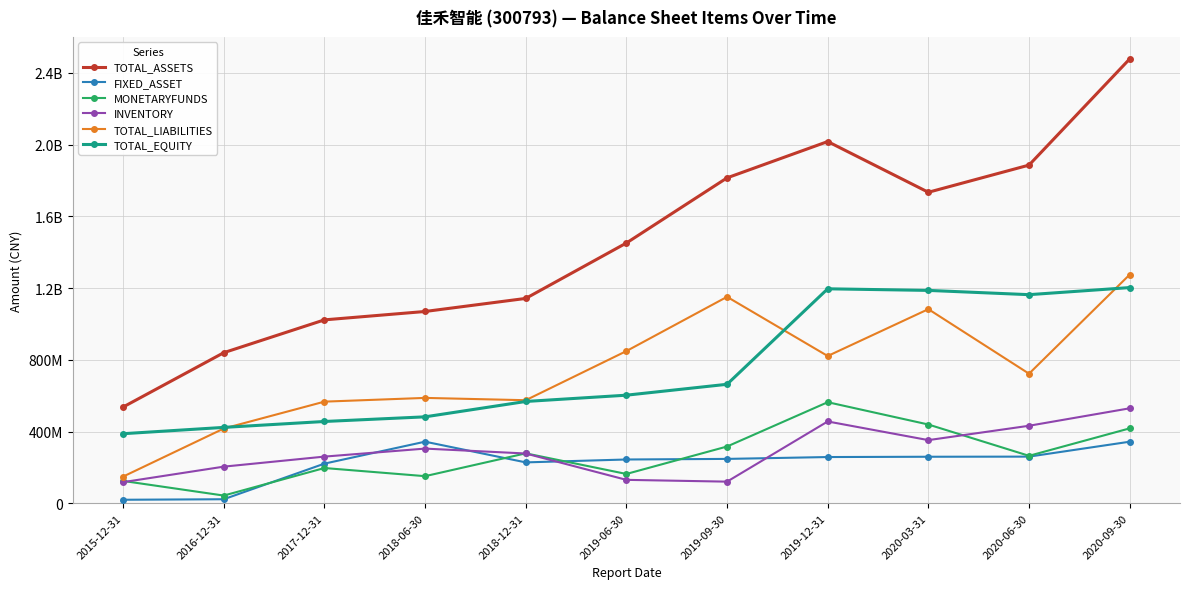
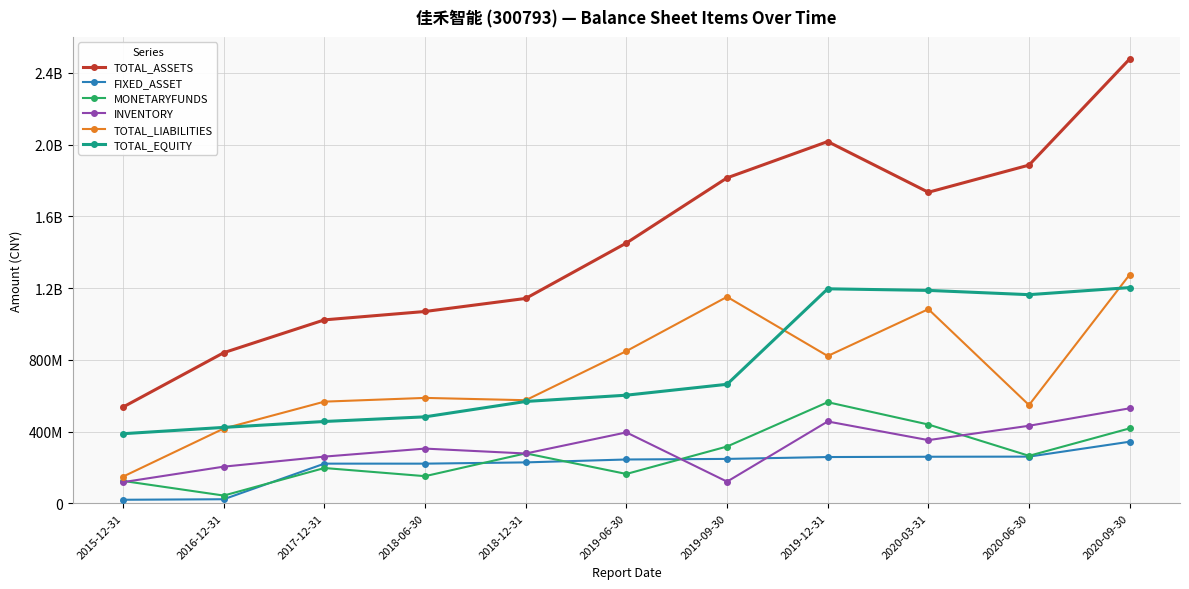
FIXED_ASSET, 2018-06-30: 340000000 -> 220000000
INVENTORY, 2019-06-30: 130000000 -> 400000000
TOTAL_LIABILITIES, 2020-06-30: 720000000 -> 550000000
